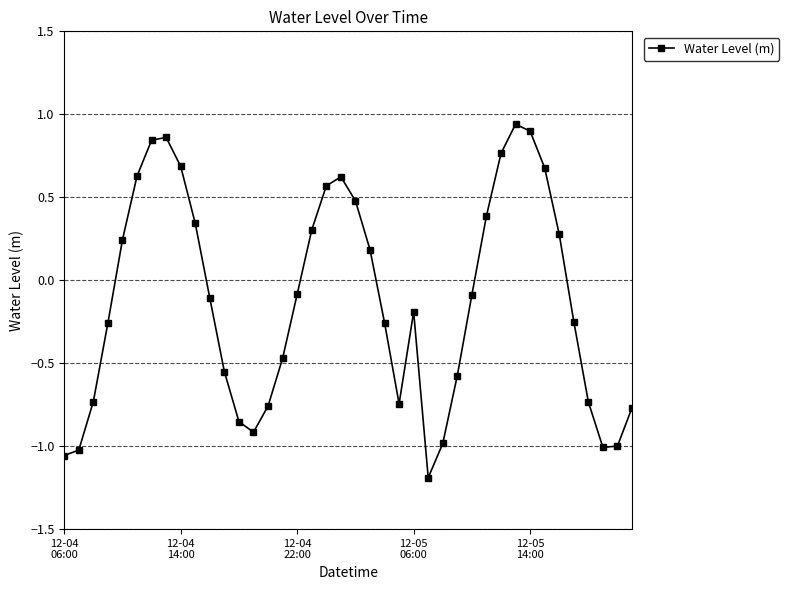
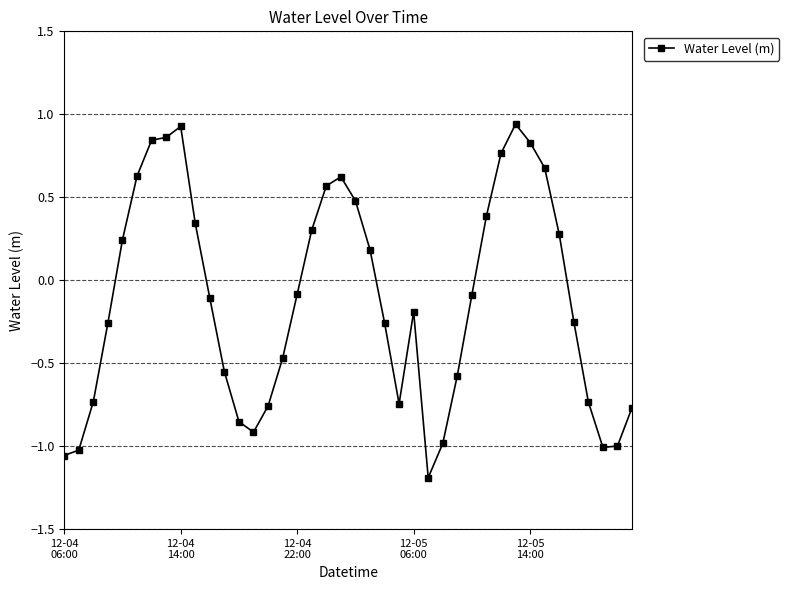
12-04 14:00: 0.69 -> 0.93
12-05 14:00: 0.90 -> 0.83
